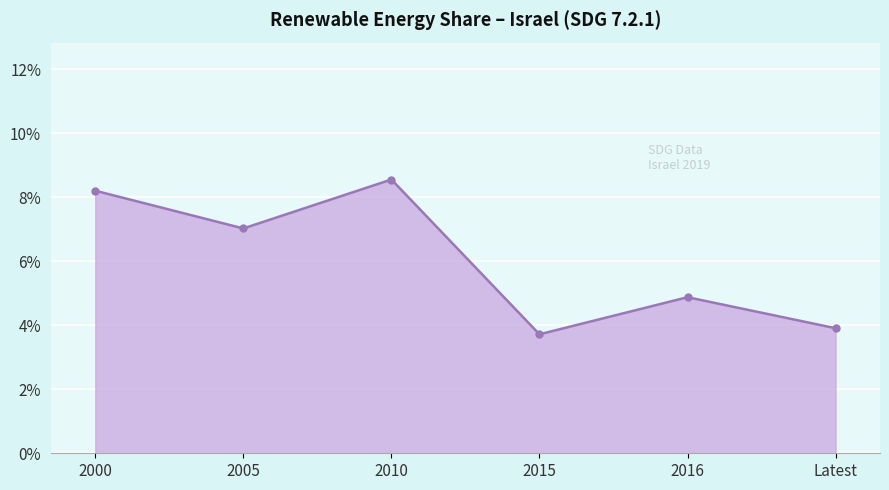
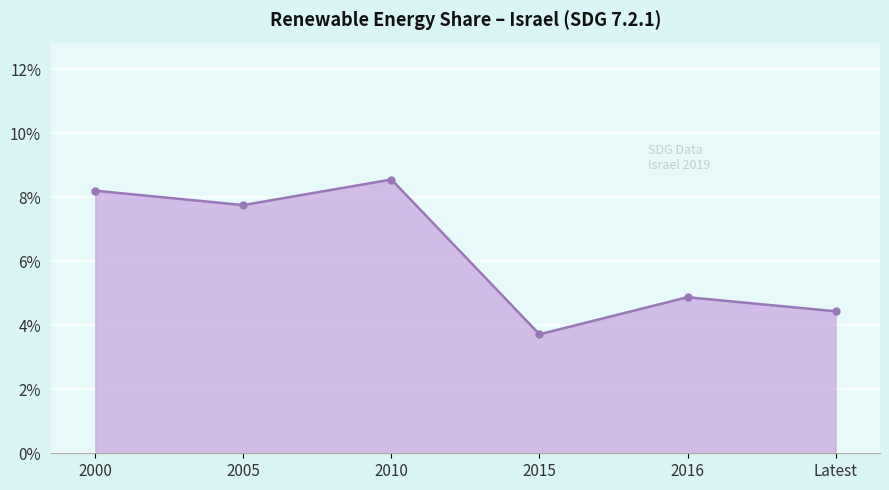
2005: 7.0% -> 7.8%
Latest: 3.9% -> 4.4%
